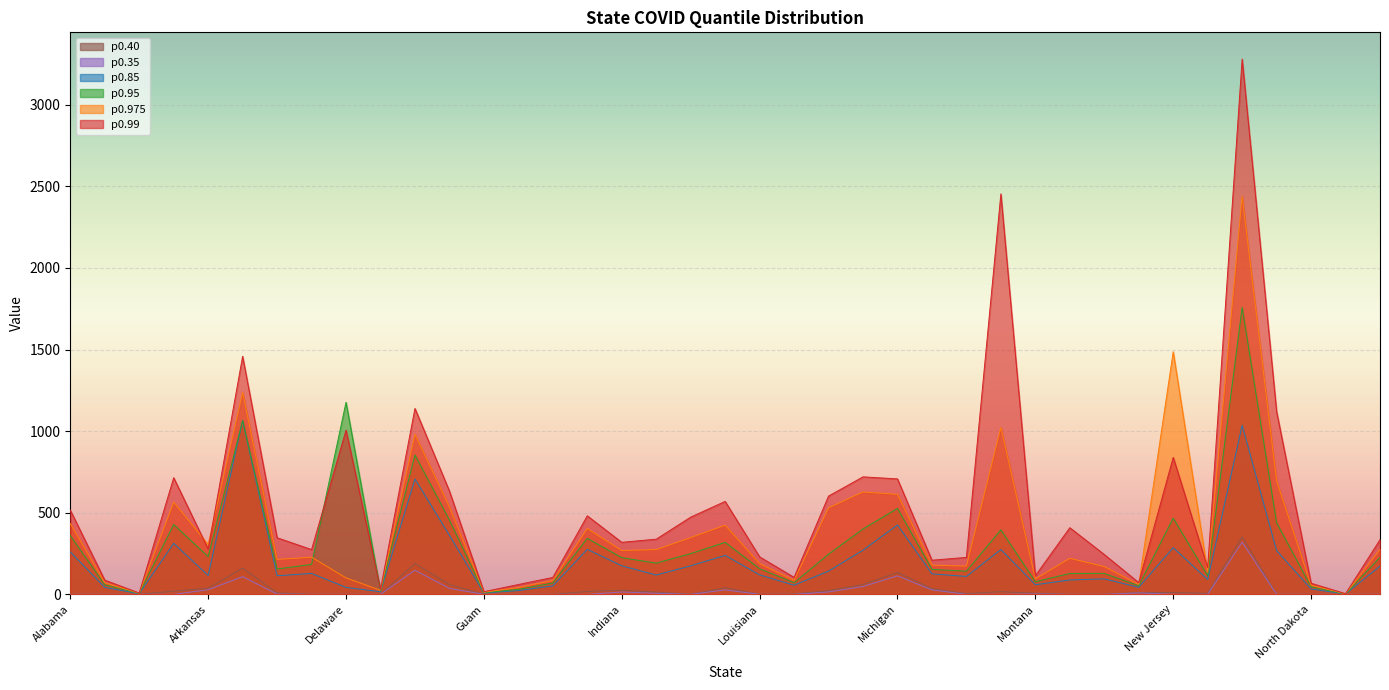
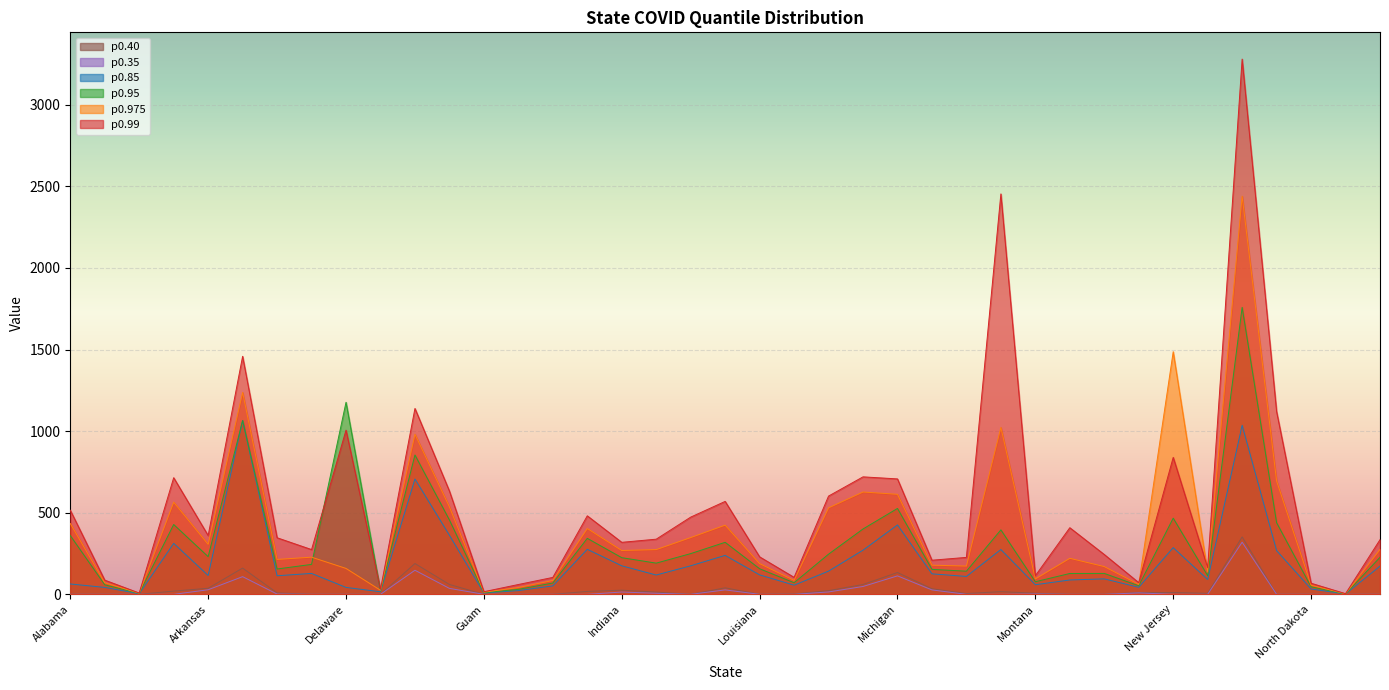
p0.85, Alabama: 260 -> 60
p0.99, Arkansas: 280 -> 360
p0.975, Delaware: 100 -> 160
